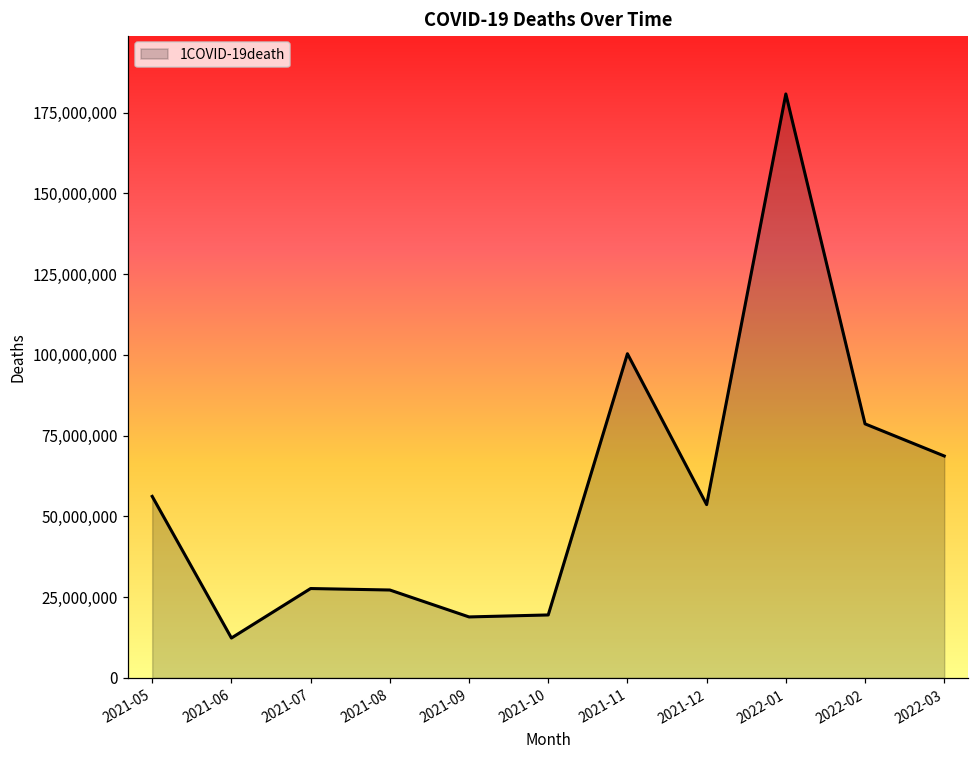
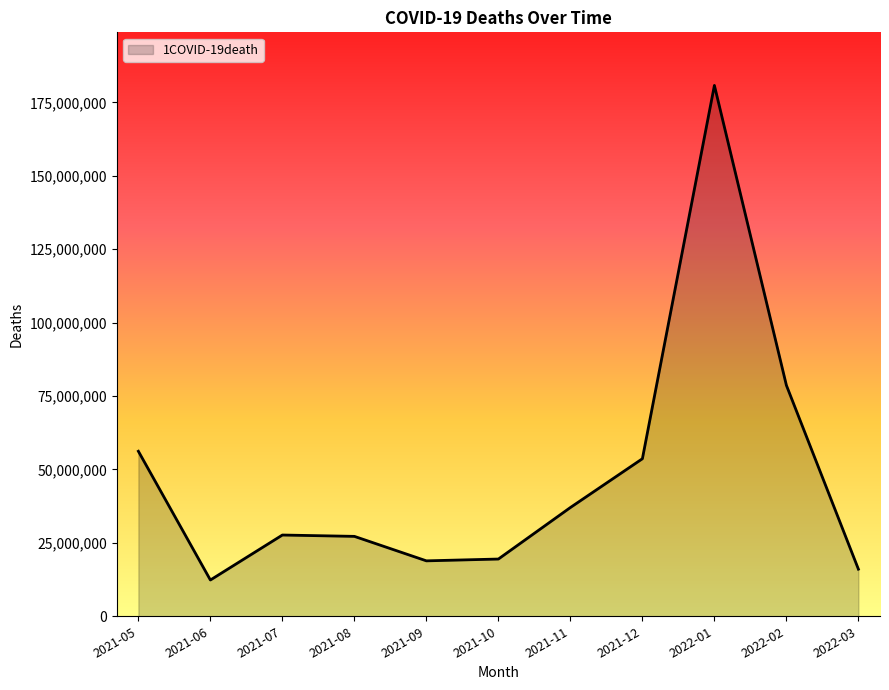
2021-11: 100,000,000 -> 37,000,000
2022-03: 69,000,000 -> 16,000,000
